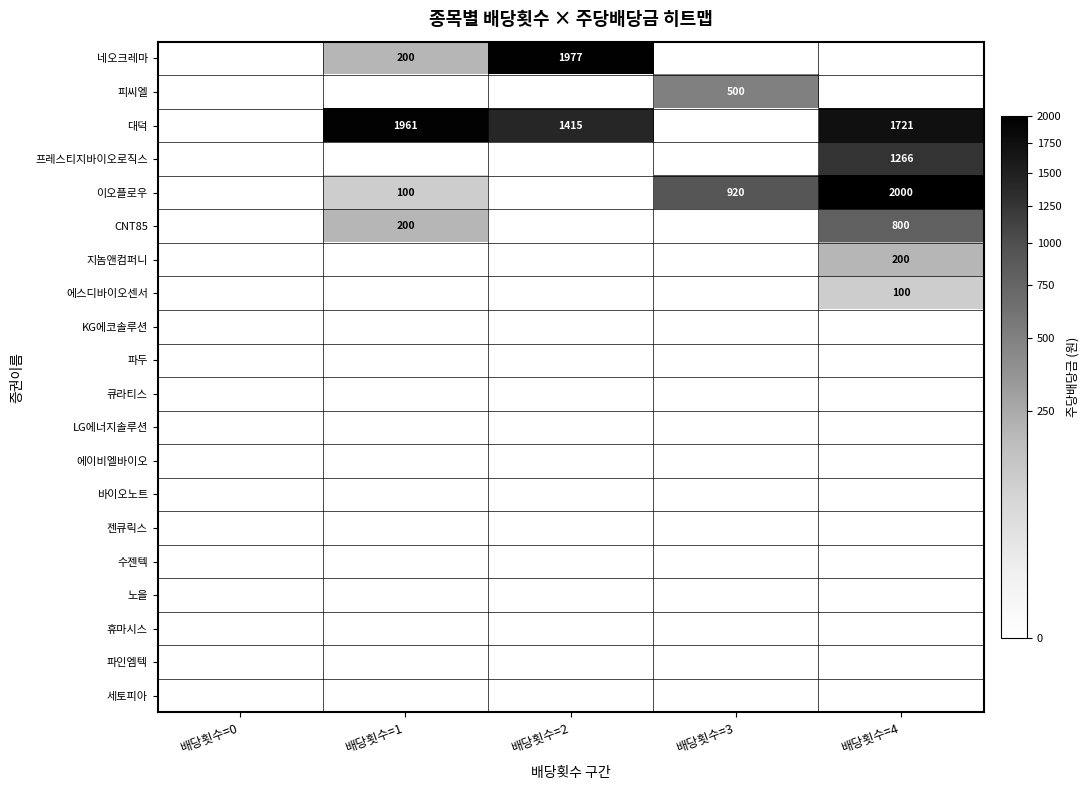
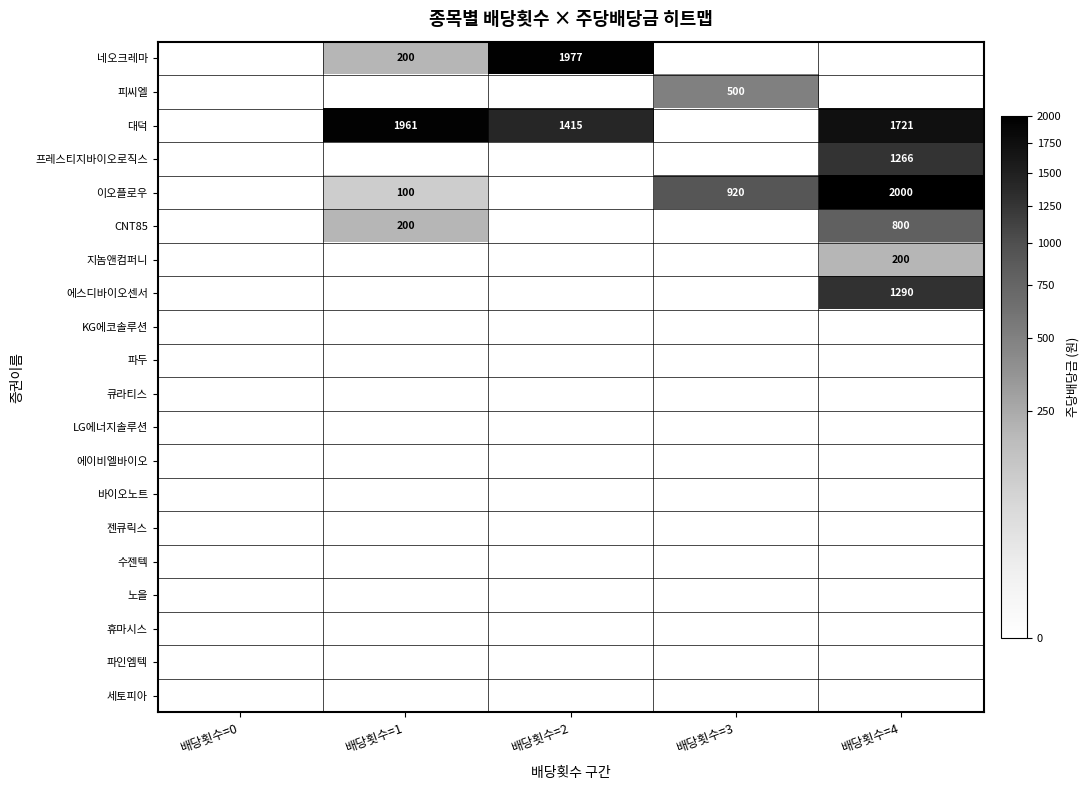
에스디바이오센서, 배당횟수=4: 100 -> 1290
